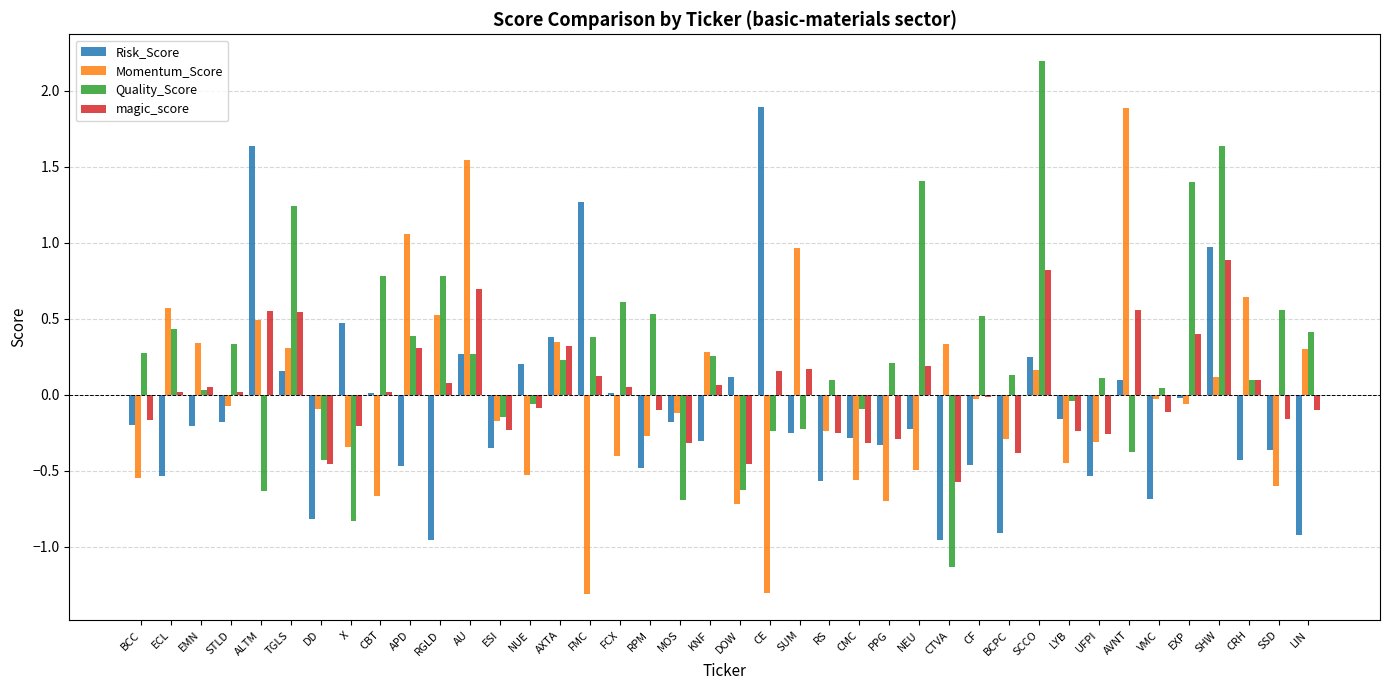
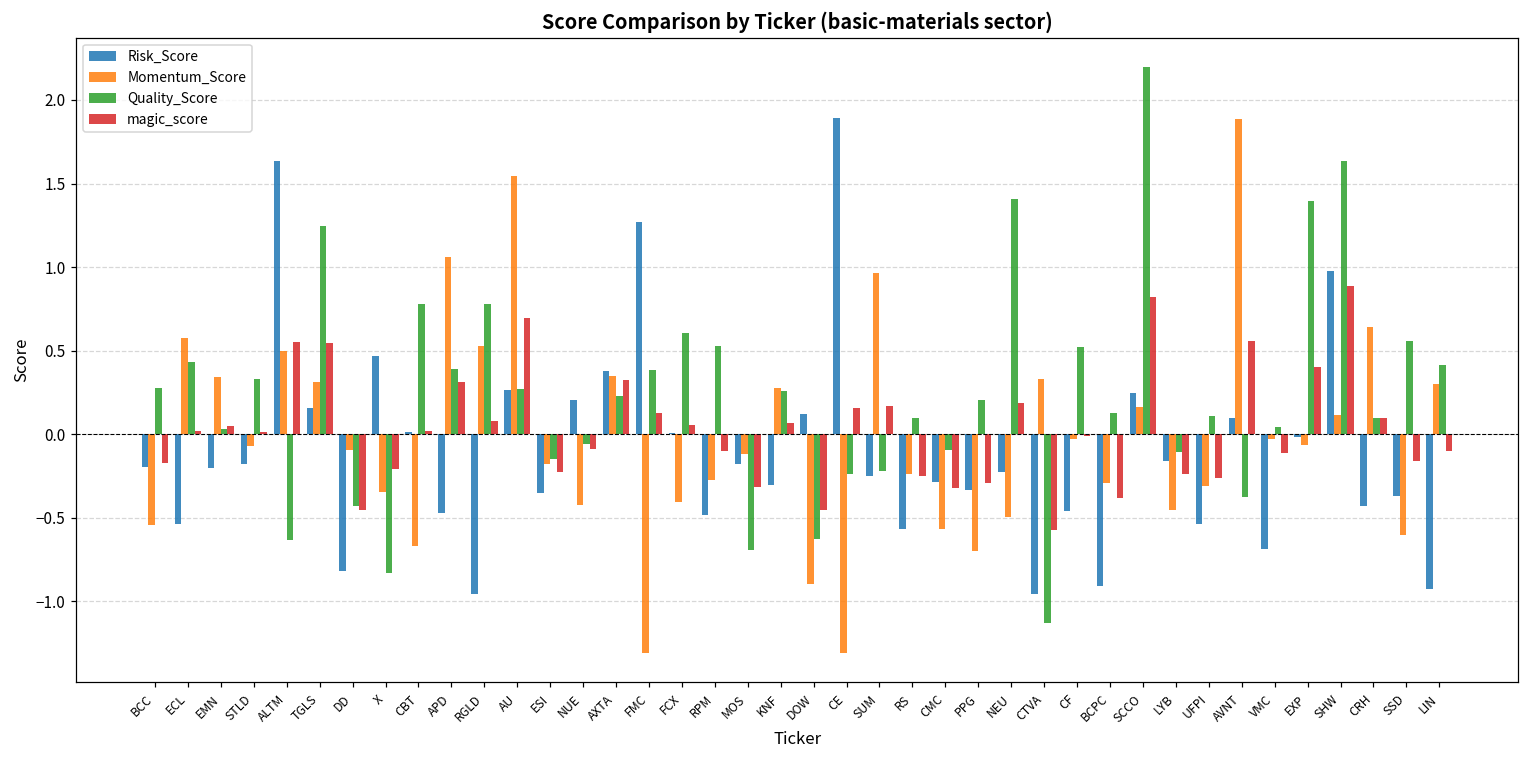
Momentum_Score, NUE: -0.53 -> -0.42
Momentum_Score, DOW: -0.72 -> -0.90
Quality_Score, LYB: -0.04 -> -0.10
